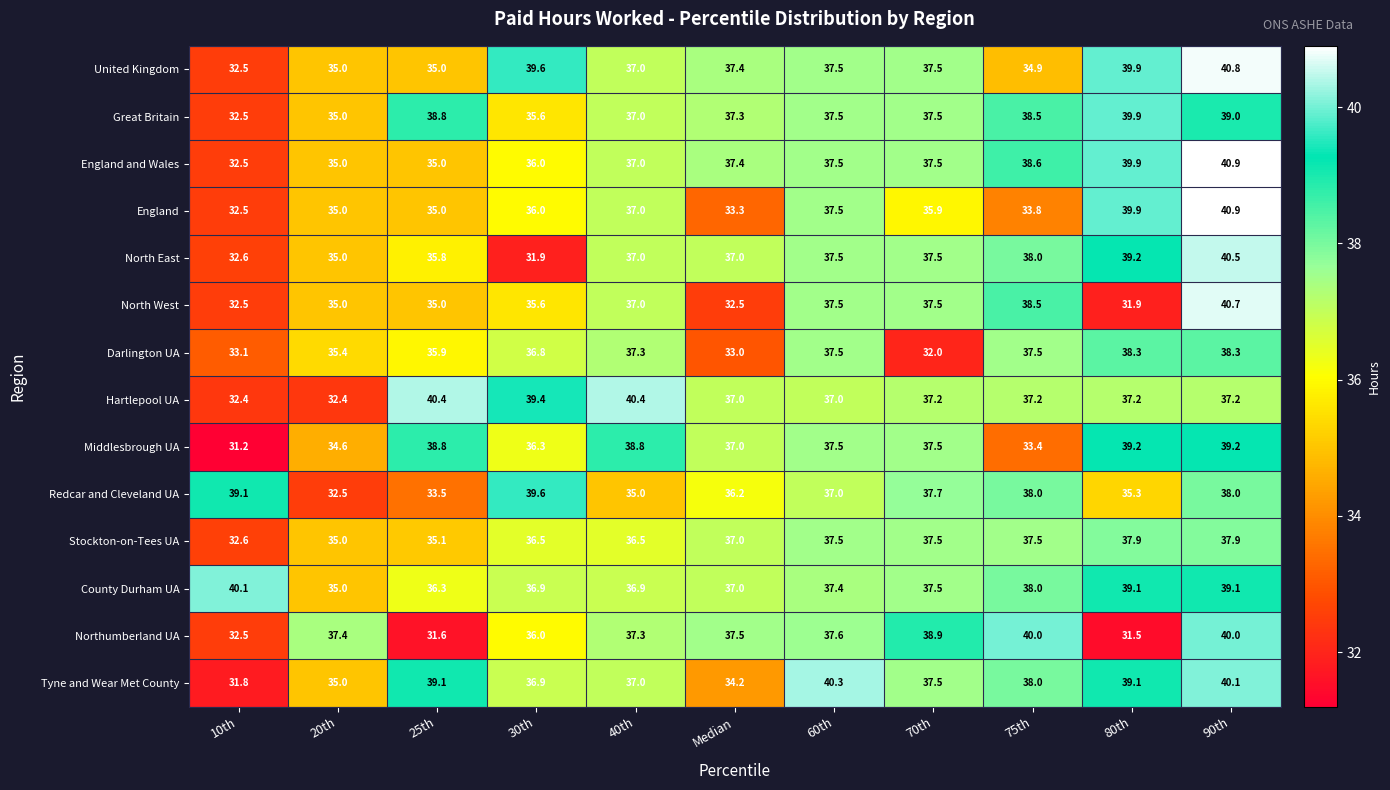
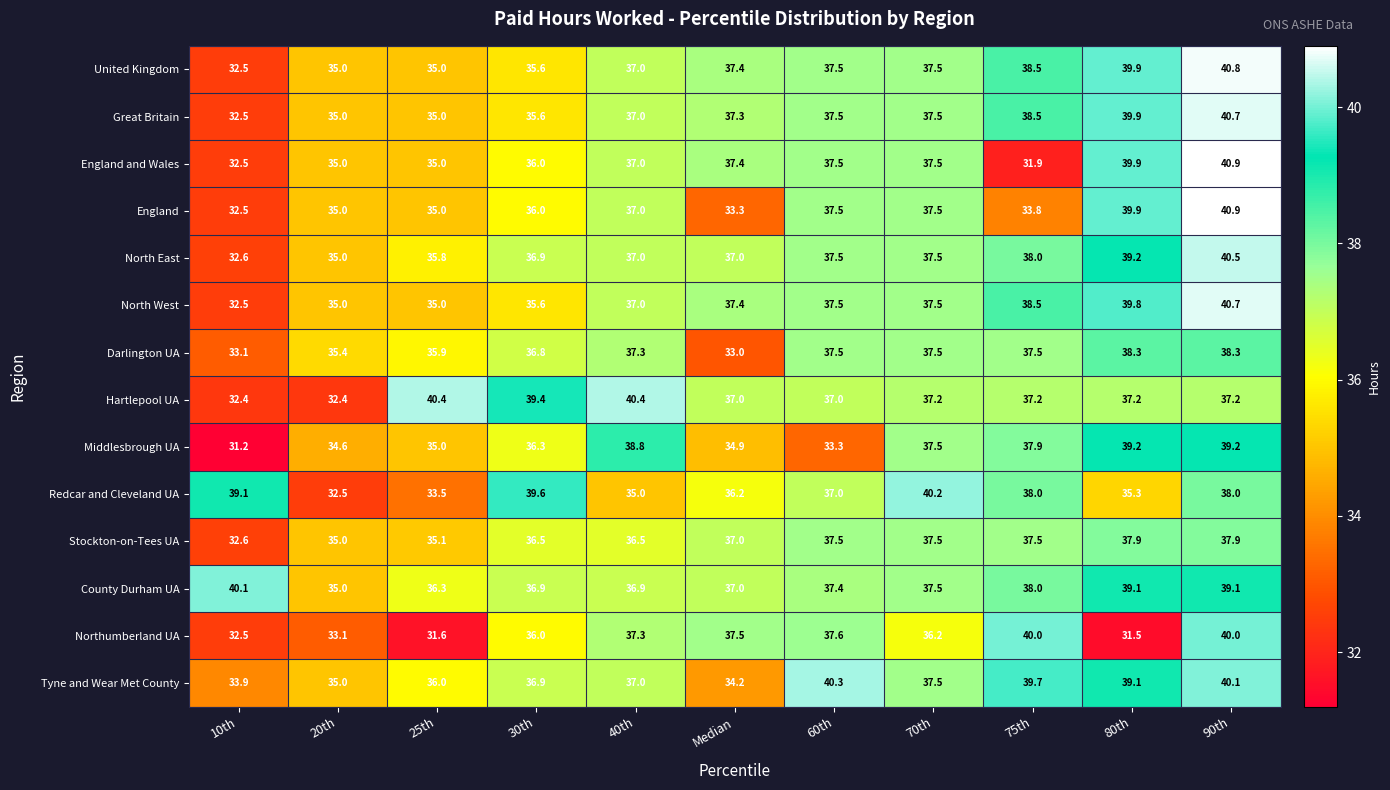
United Kingdom, 30th: 39.6 -> 35.6
United Kingdom, 75th: 34.9 -> 38.5
Great Britain, 25th: 38.8 -> 35.0
Great Britain, 90th: 39.0 -> 40.7
England and Wales, 75th: 38.6 -> 31.9
England, 70th: 35.9 -> 37.5
North East, 30th: 31.9 -> 36.9
North West, Median: 32.5 -> 37.4
North West, 80th: 31.9 -> 39.8
Darlington UA, 70th: 32.0 -> 37.5
Middlesbrough UA, 25th: 38.8 -> 35.0
Middlesbrough UA, Median: 37.0 -> 34.9
Middlesbrough UA, 60th: 37.5 -> 33.3
Middlesbrough UA, 75th: 33.4 -> 37.9
Redcar and Cleveland UA, 70th: 37.7 -> 40.2
Northumberland UA, 20th: 37.4 -> 33.1
Northumberland UA, 70th: 38.9 -> 36.2
Tyne and Wear Met County, 10th: 31.8 -> 33.9
Tyne and Wear Met County, 25th: 39.1 -> 36.0
Tyne and Wear Met County, 75th: 38.0 -> 39.7
